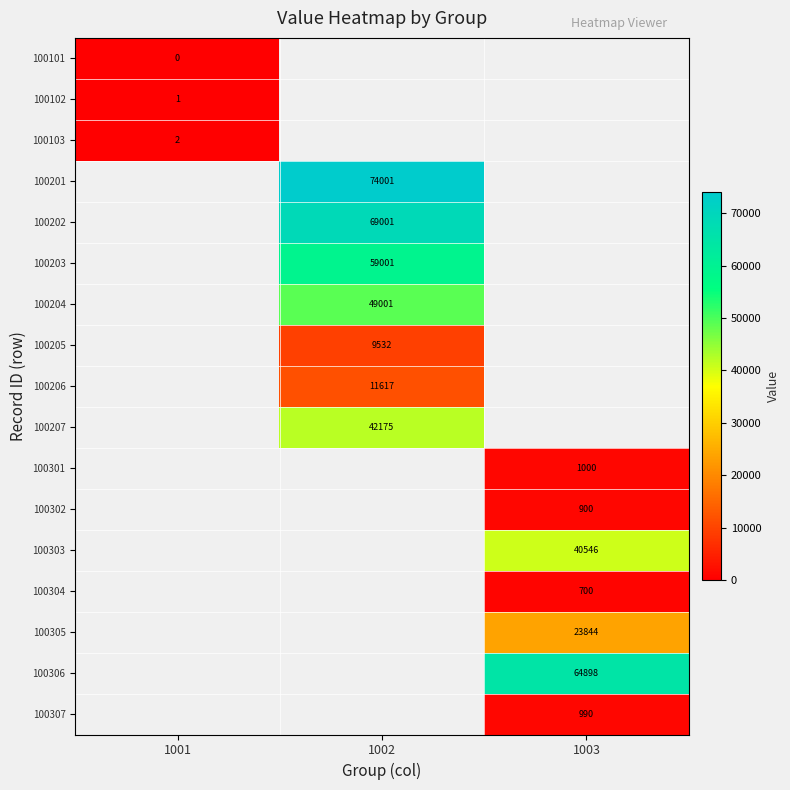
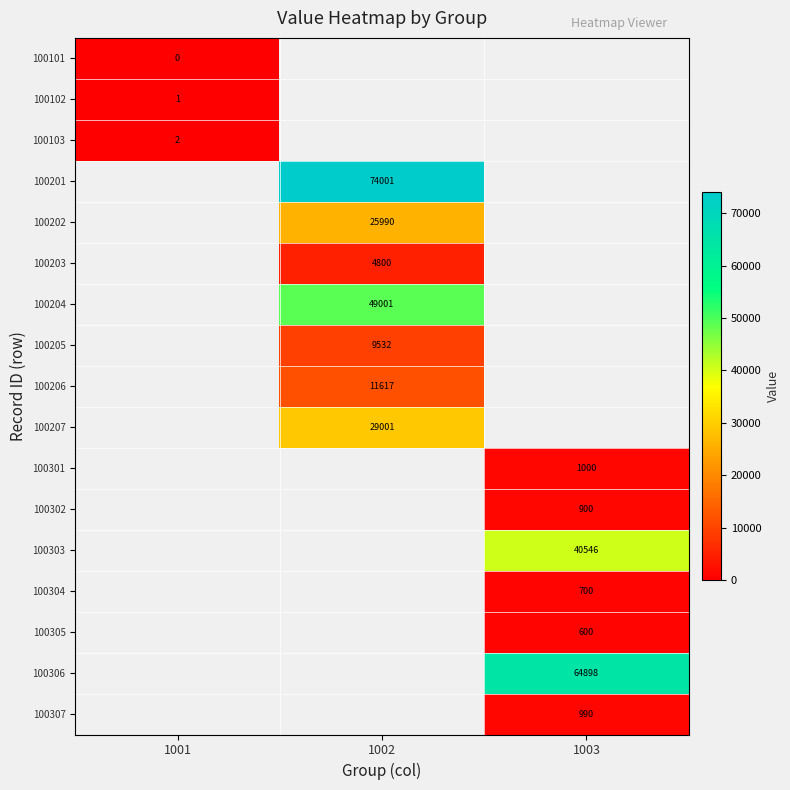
100202, 1002: 69001 -> 25990
100203, 1002: 59001 -> 4800
100207, 1002: 42175 -> 29001
100305, 1003: 23844 -> 600
